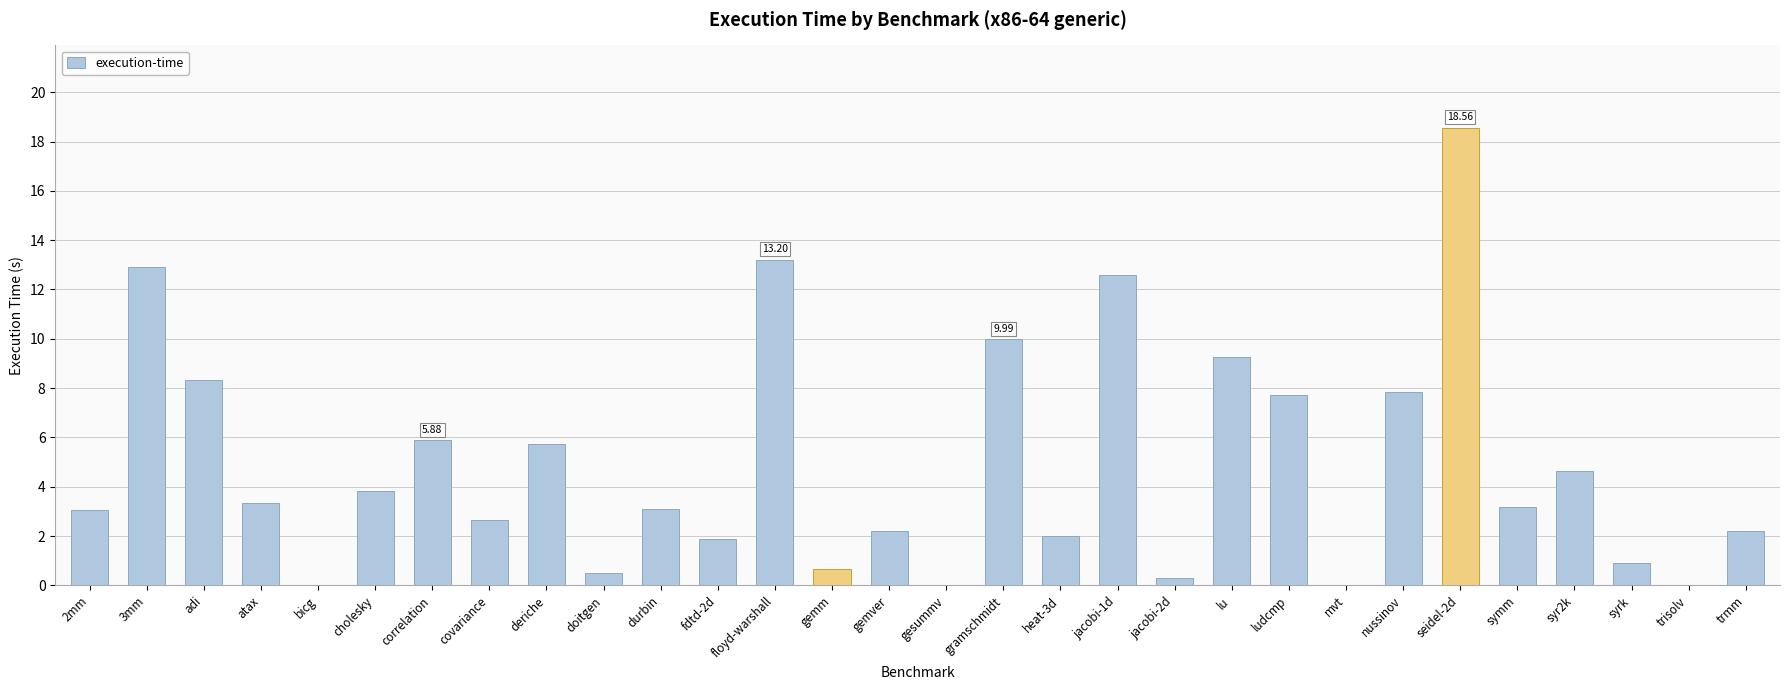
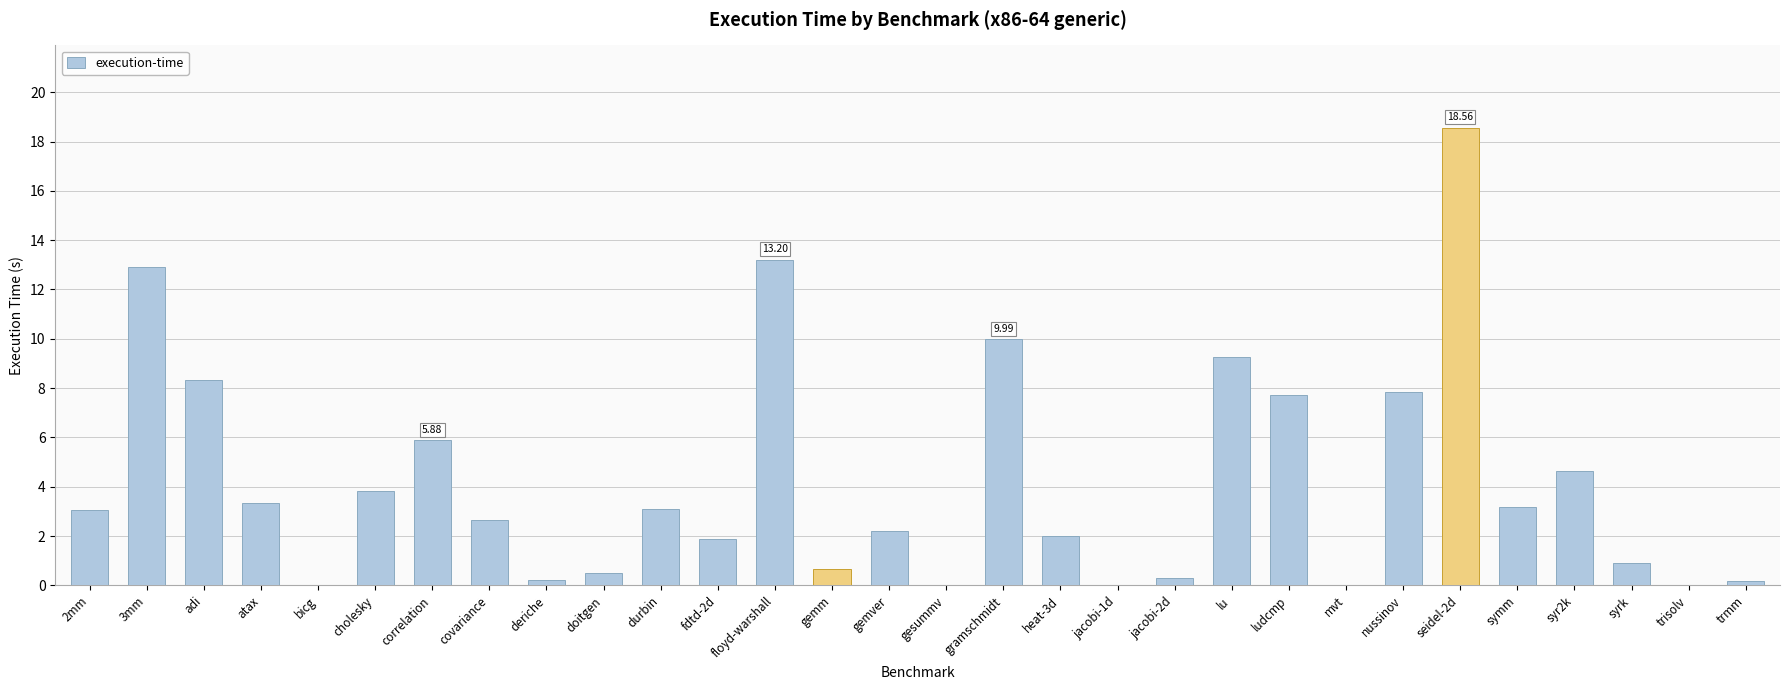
deriche: 5.7 -> 0.2
jacobi-1d: 12.6 -> 0.0
trmm: 2.2 -> 0.2
